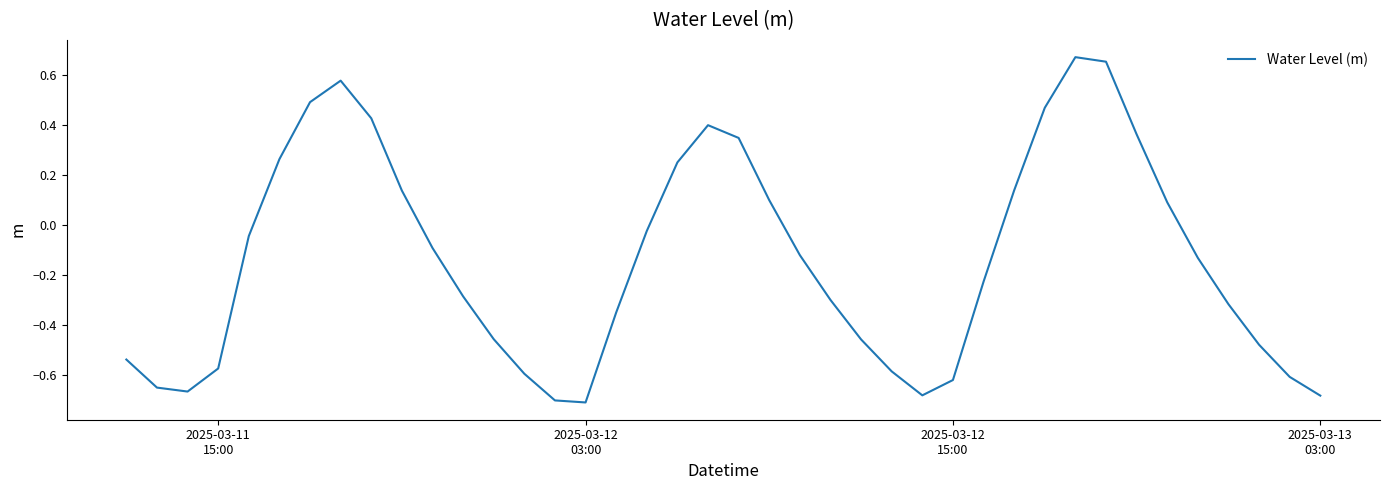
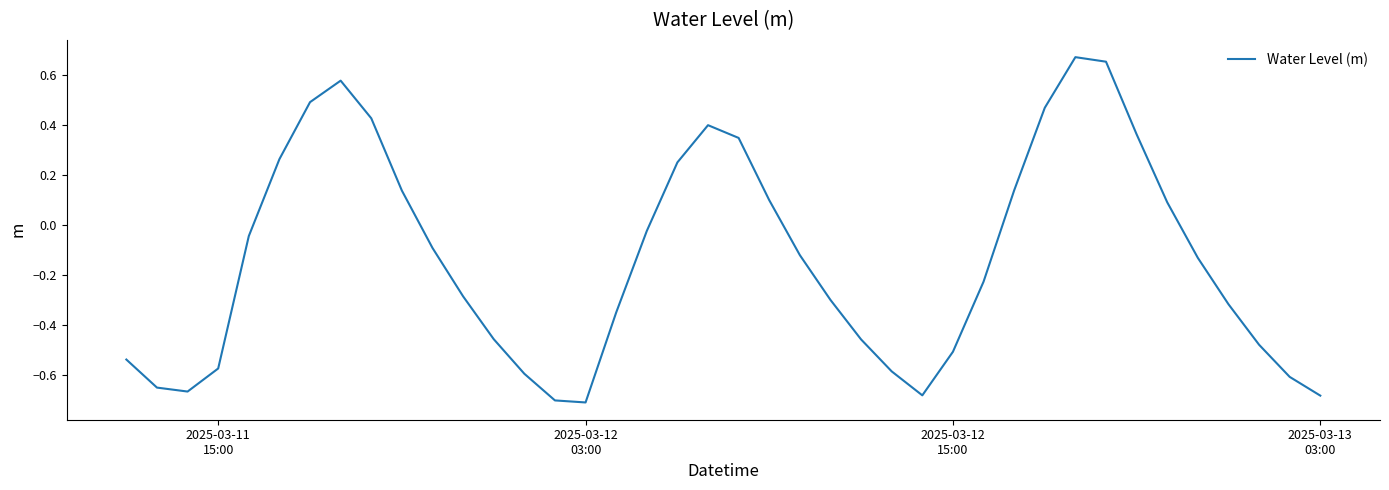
2025-03-12 15:00: -0.62 -> -0.51
